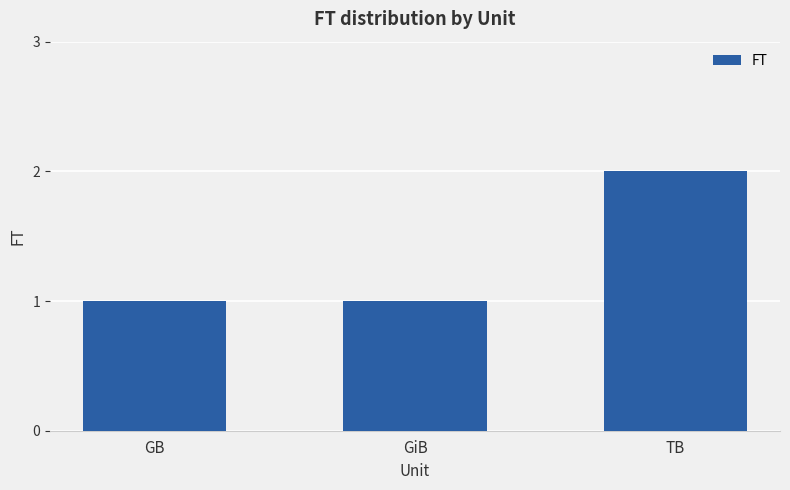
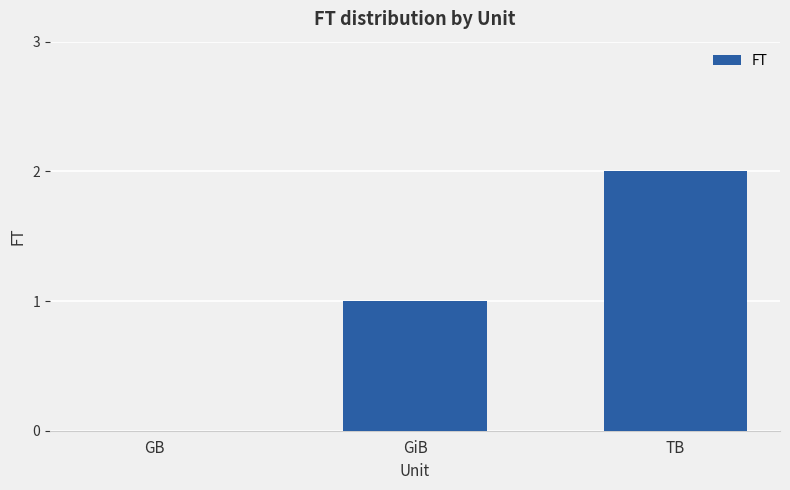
GB: 1 -> 0
